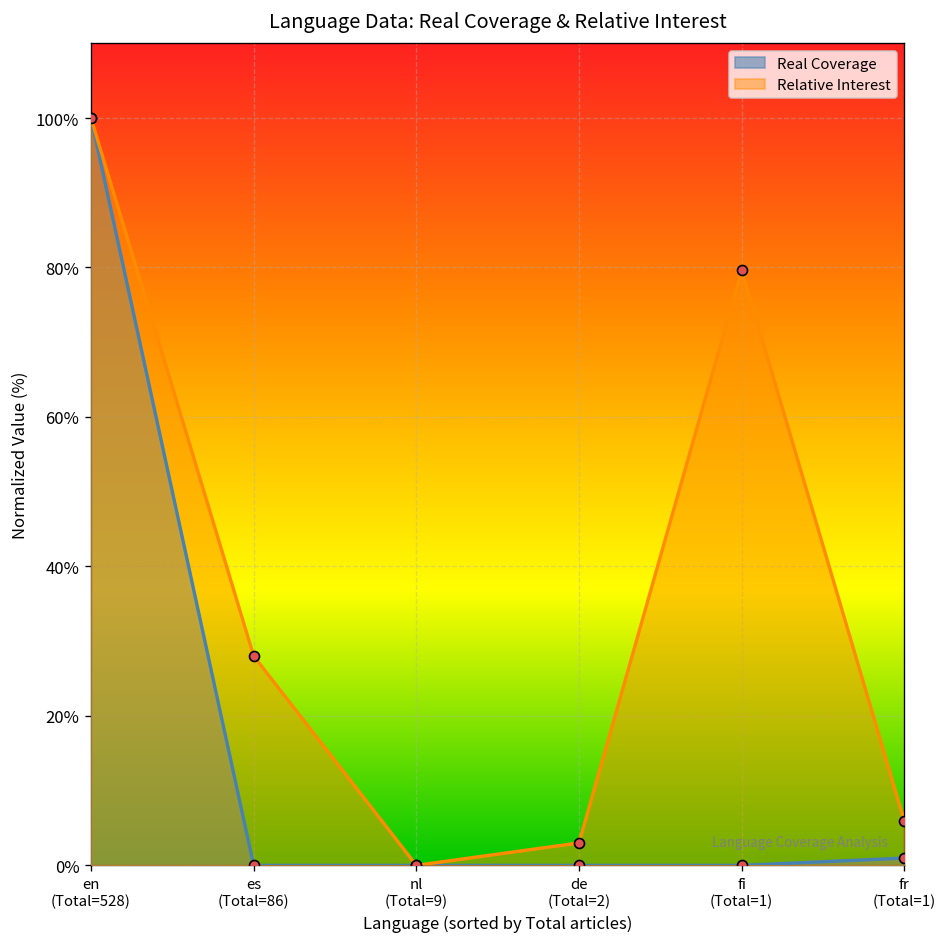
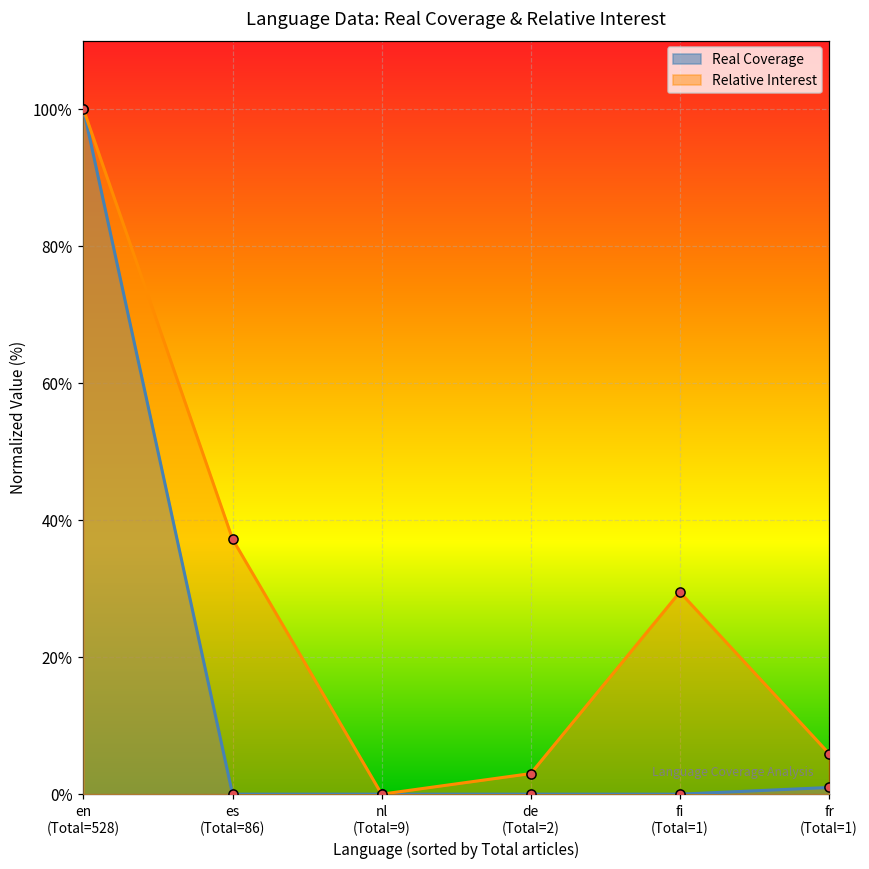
Relative Interest, es (Total=86): 28% -> 37%
Relative Interest, fi (Total=1): 80% -> 29%
